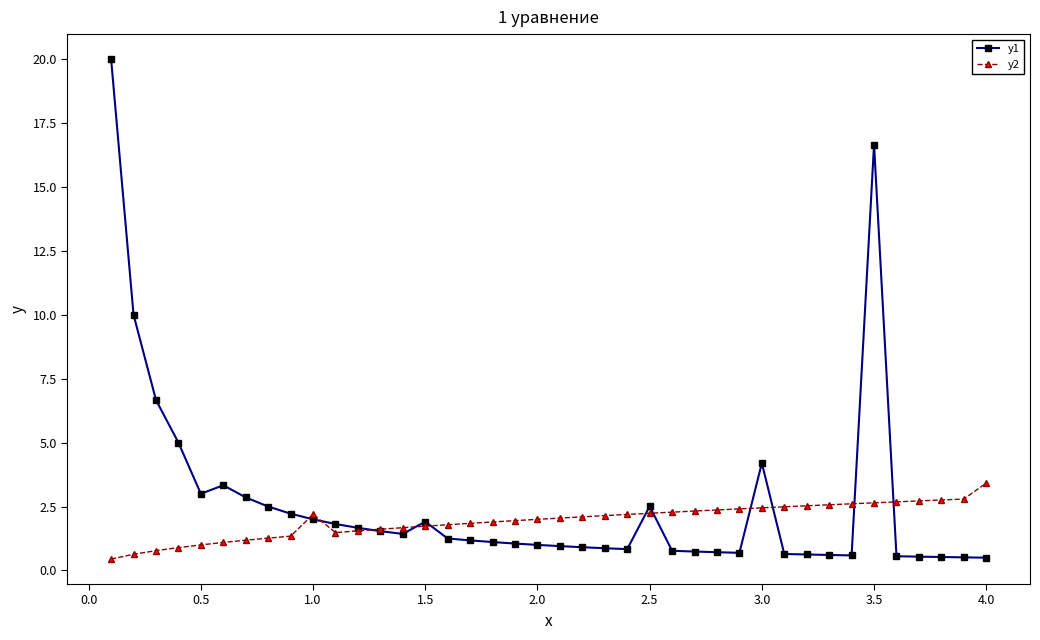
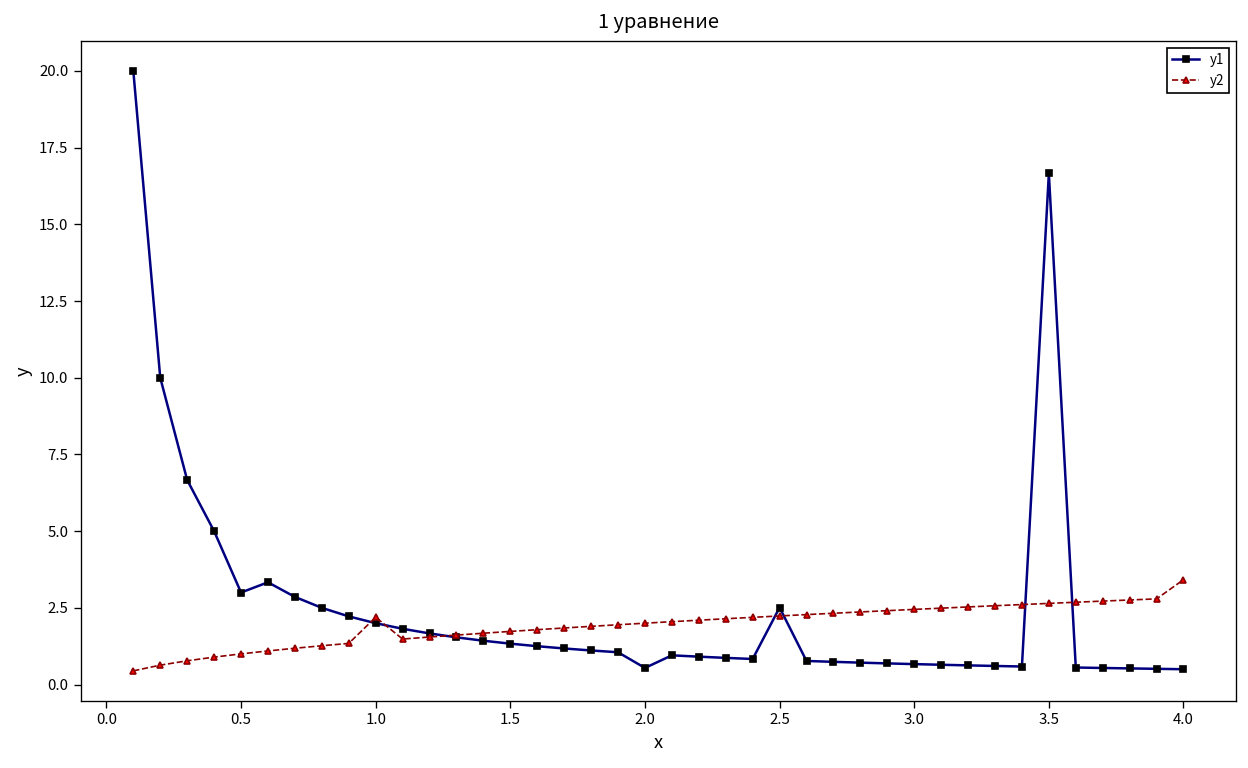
y1, 1.5: 1.9 -> 1.3
y1, 2.0: 1.0 -> 0.5
y1, 3.0: 4.2 -> 0.7
